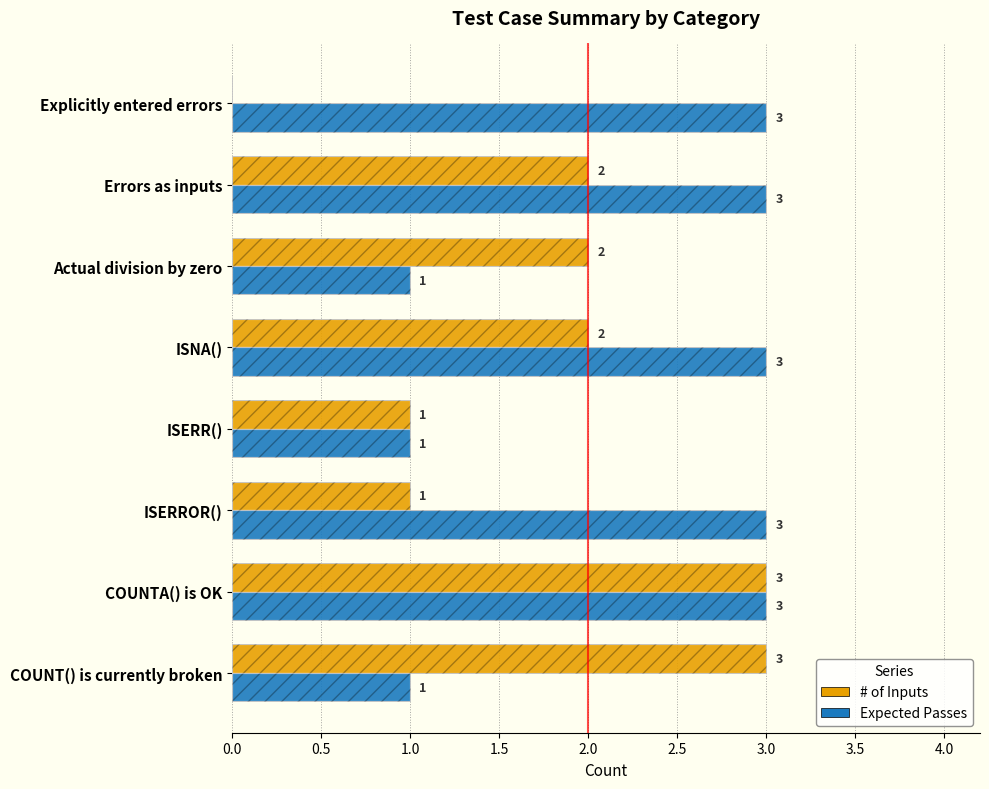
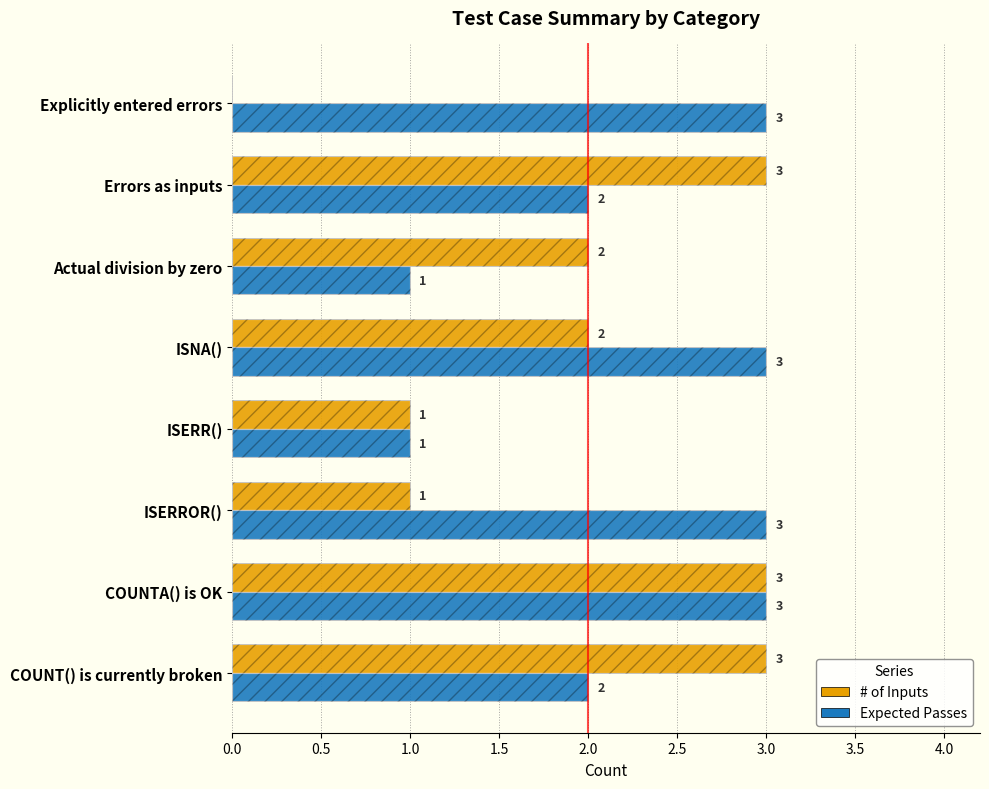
# of Inputs, Errors as inputs: 2 -> 3
Expected Passes, Errors as inputs: 3 -> 2
Expected Passes, COUNT() is currently broken: 1 -> 2
